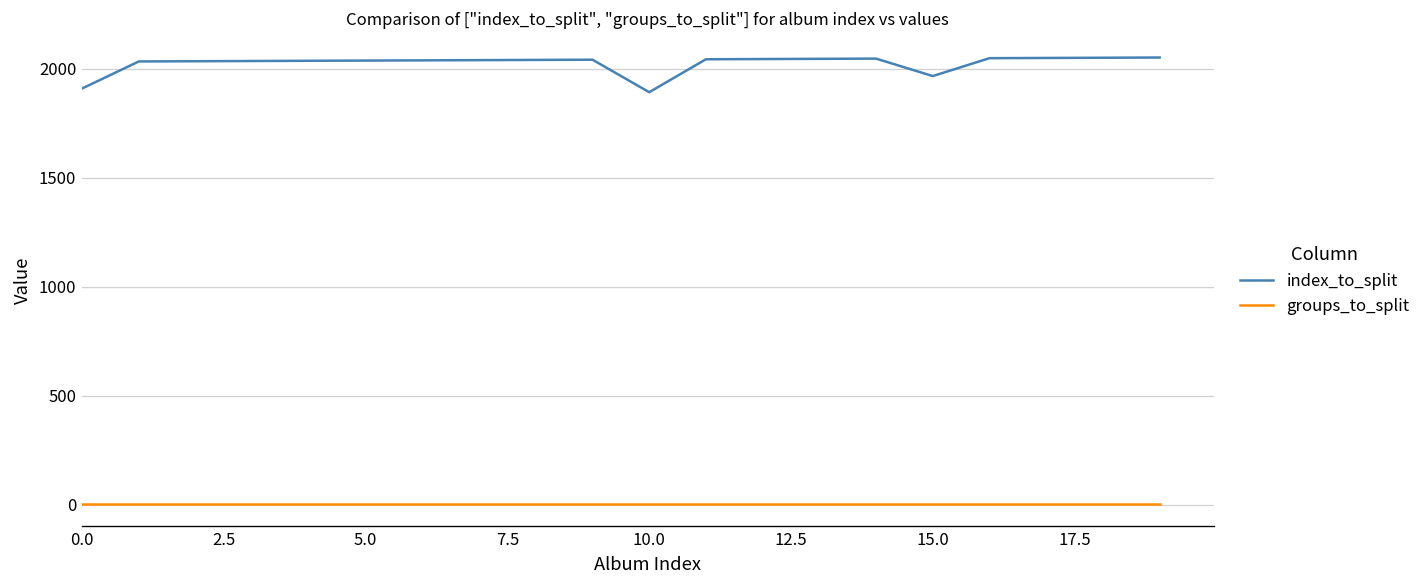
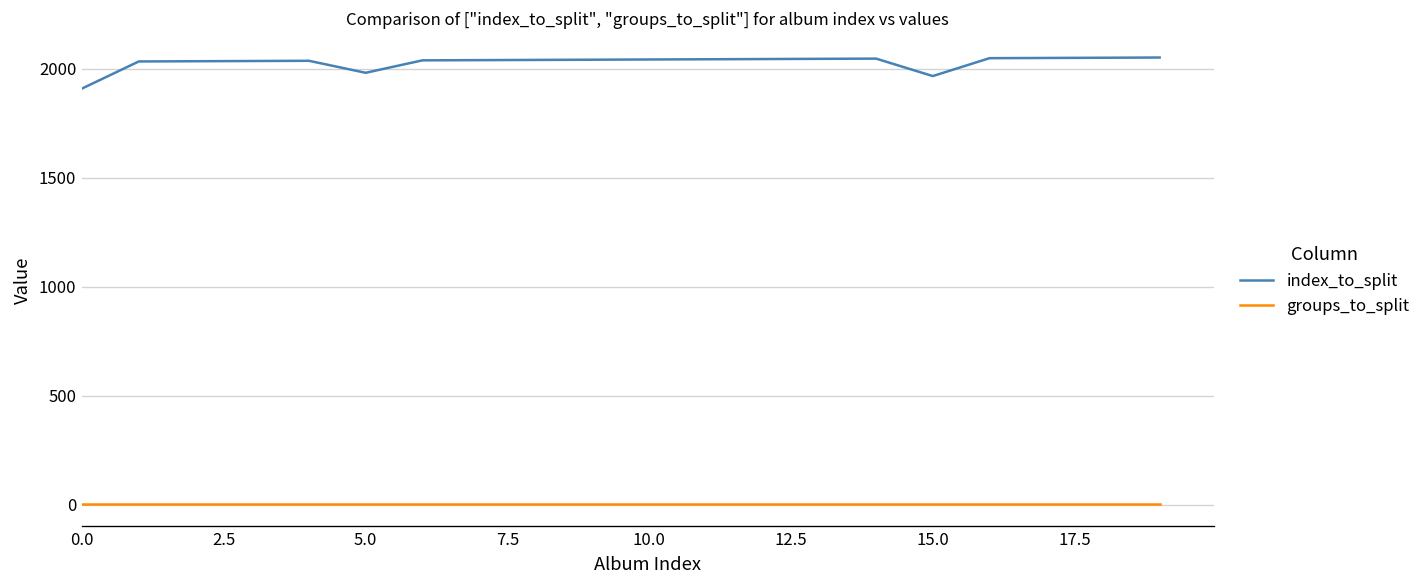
index_to_split, 5.0: 2040 -> 1980
index_to_split, 10.0: 1890 -> 2040
